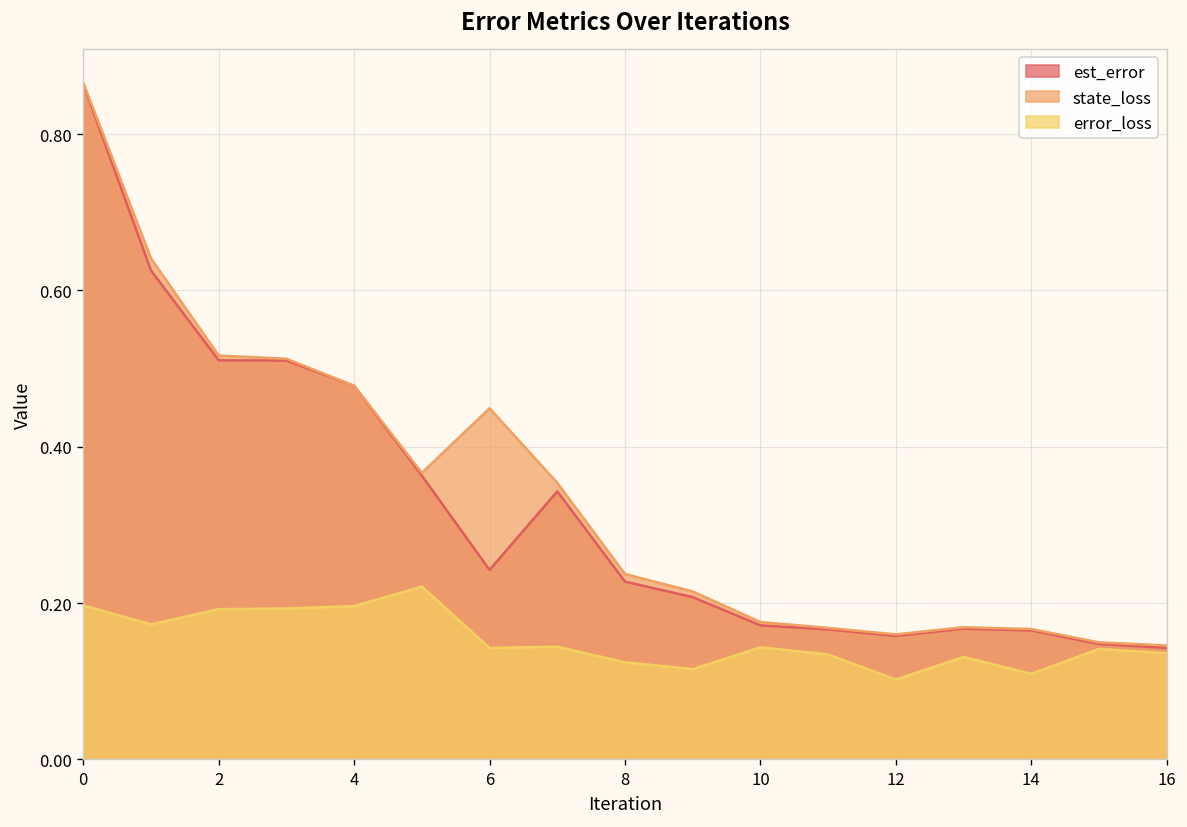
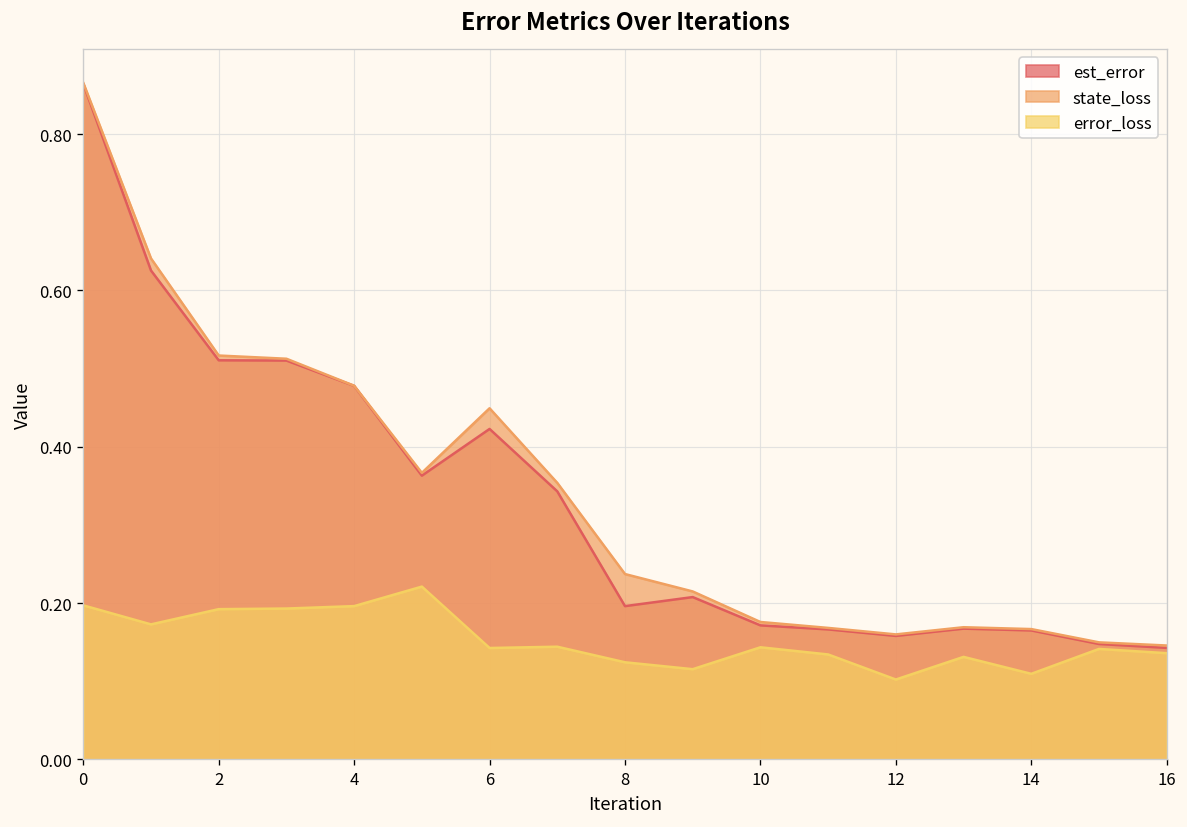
est_error, 6: 0.24 -> 0.42
est_error, 8: 0.23 -> 0.20
